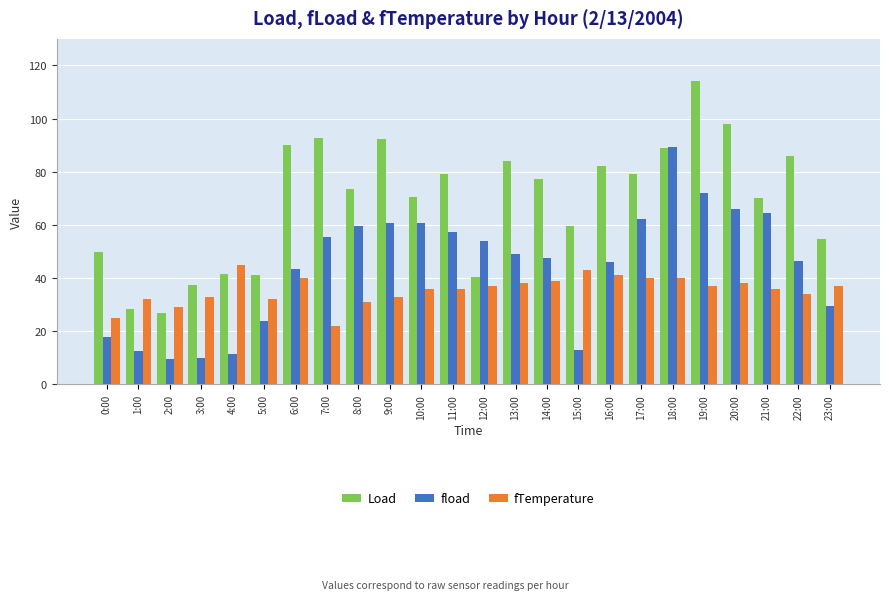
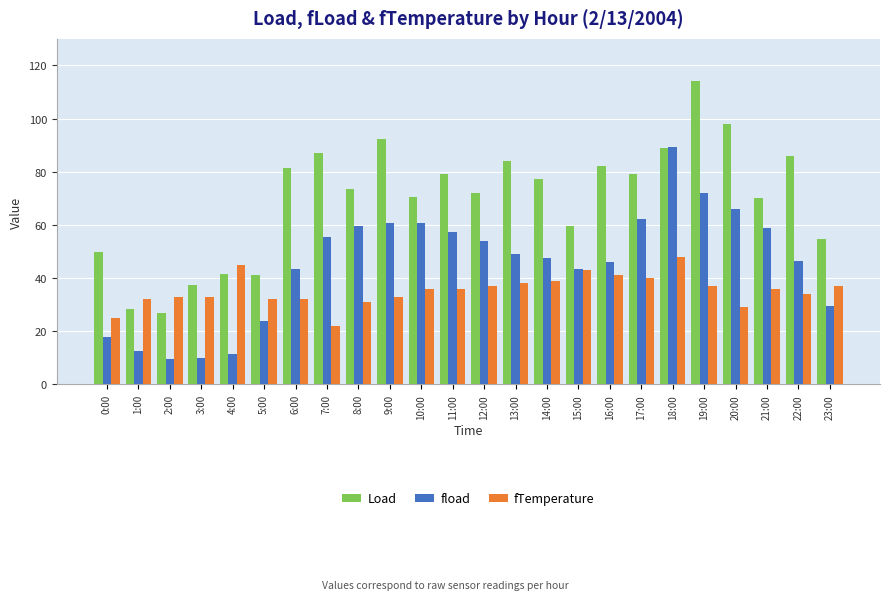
fTemperature, 2:00: 29 -> 33
Load, 6:00: 90 -> 81
fTemperature, 6:00: 40 -> 32
Load, 7:00: 93 -> 87
Load, 12:00: 40 -> 72
fload, 15:00: 13 -> 43
fTemperature, 18:00: 40 -> 48
fTemperature, 20:00: 38 -> 29
fload, 21:00: 65 -> 59
